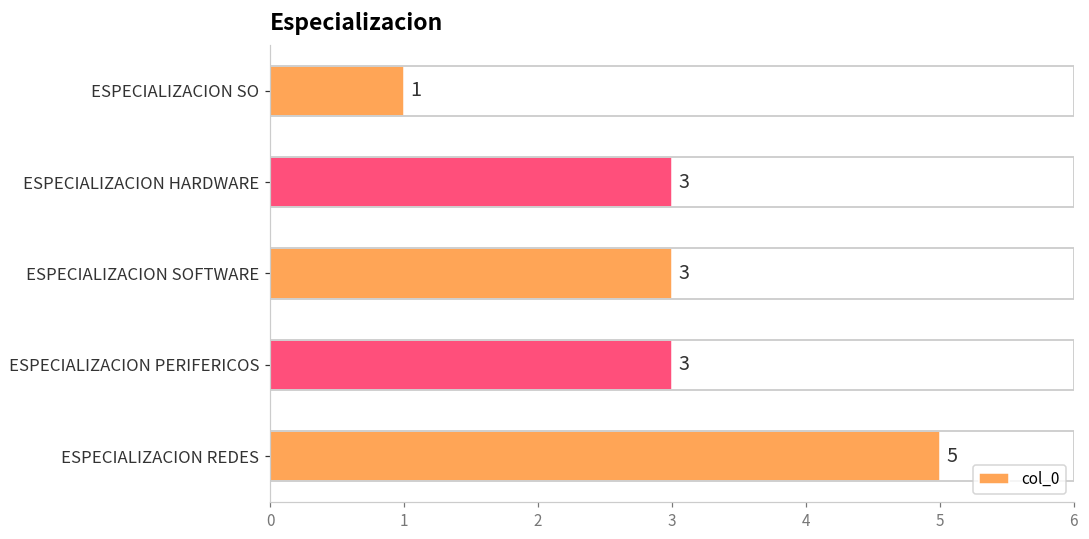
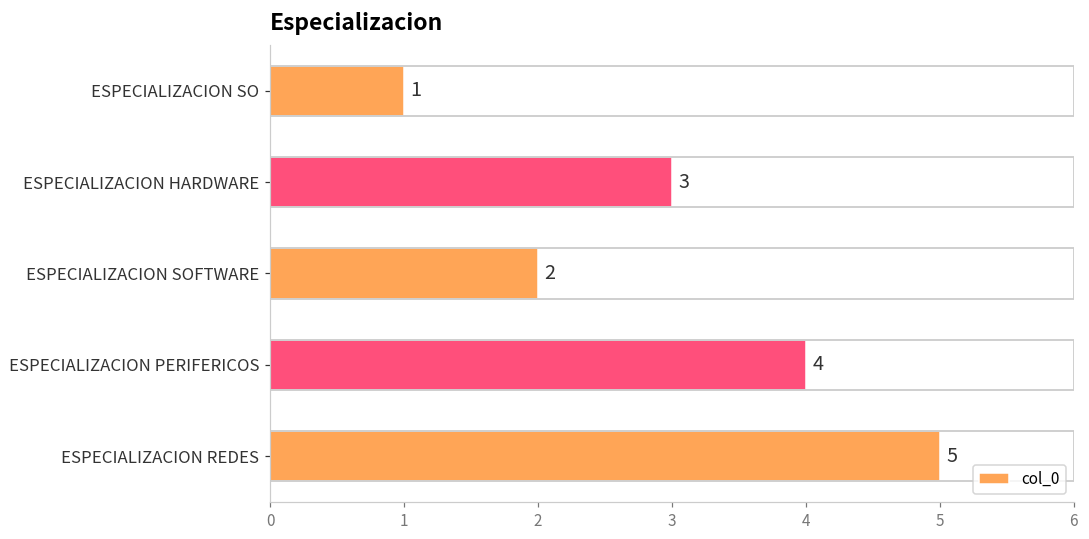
ESPECIALIZACION SOFTWARE: 3 -> 2
ESPECIALIZACION PERIFERICOS: 3 -> 4
